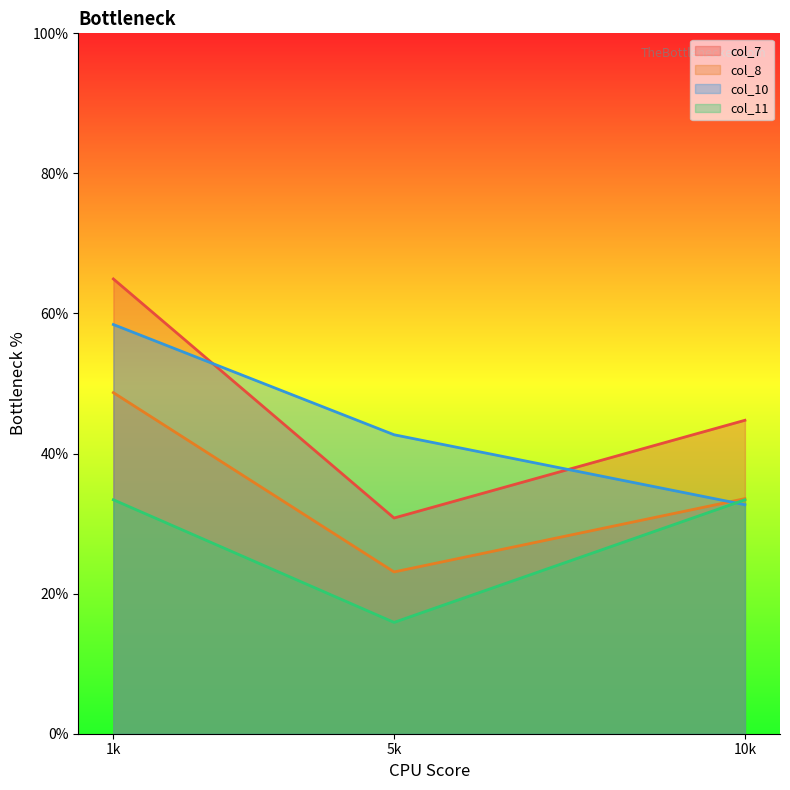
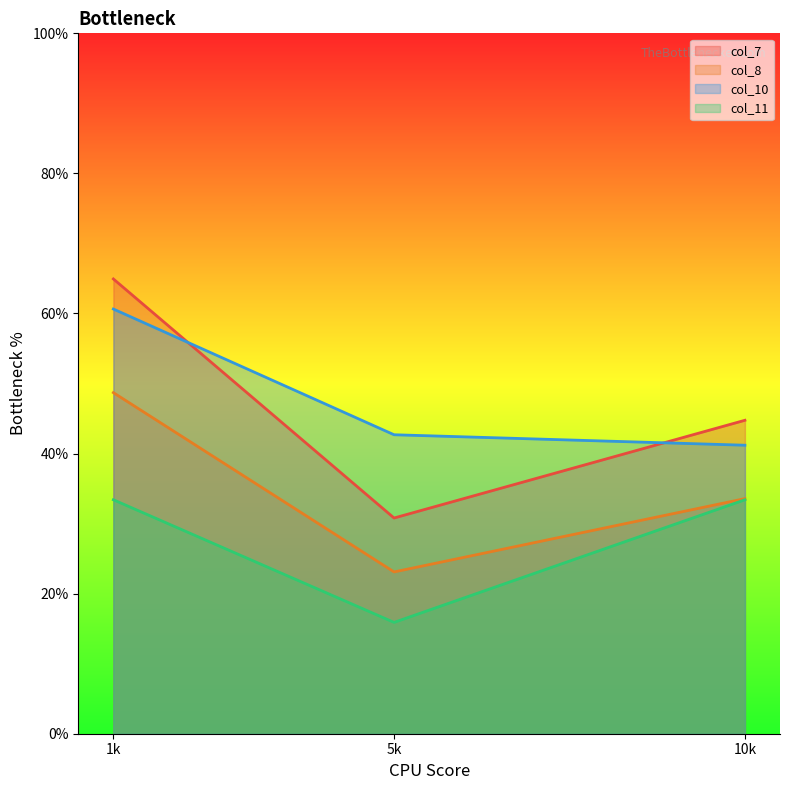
col_10, 1k: 58% -> 61%
col_10, 10k: 33% -> 41%
